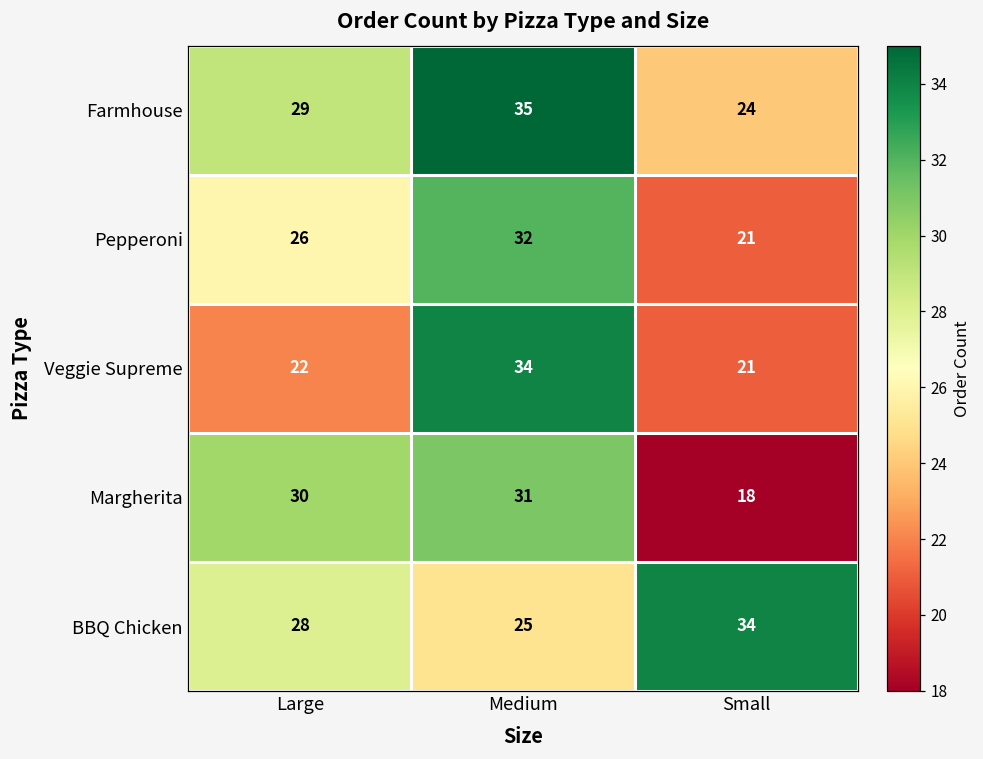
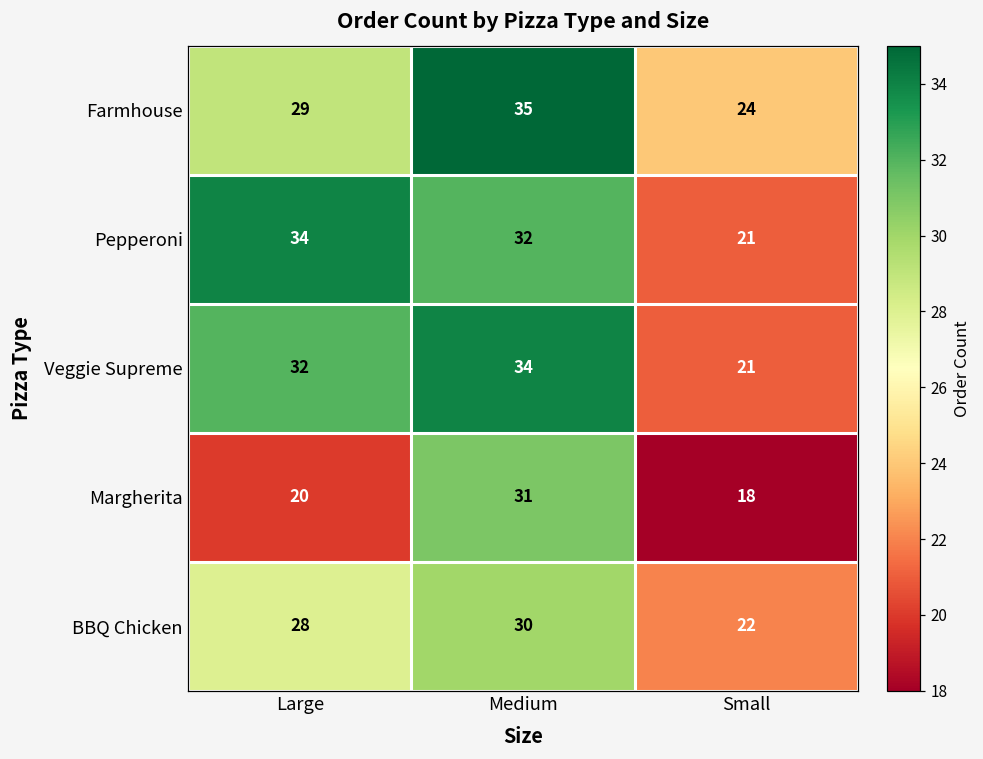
Pepperoni, Large: 26 -> 34
Veggie Supreme, Large: 22 -> 32
Margherita, Large: 30 -> 20
BBQ Chicken, Medium: 25 -> 30
BBQ Chicken, Small: 34 -> 22
